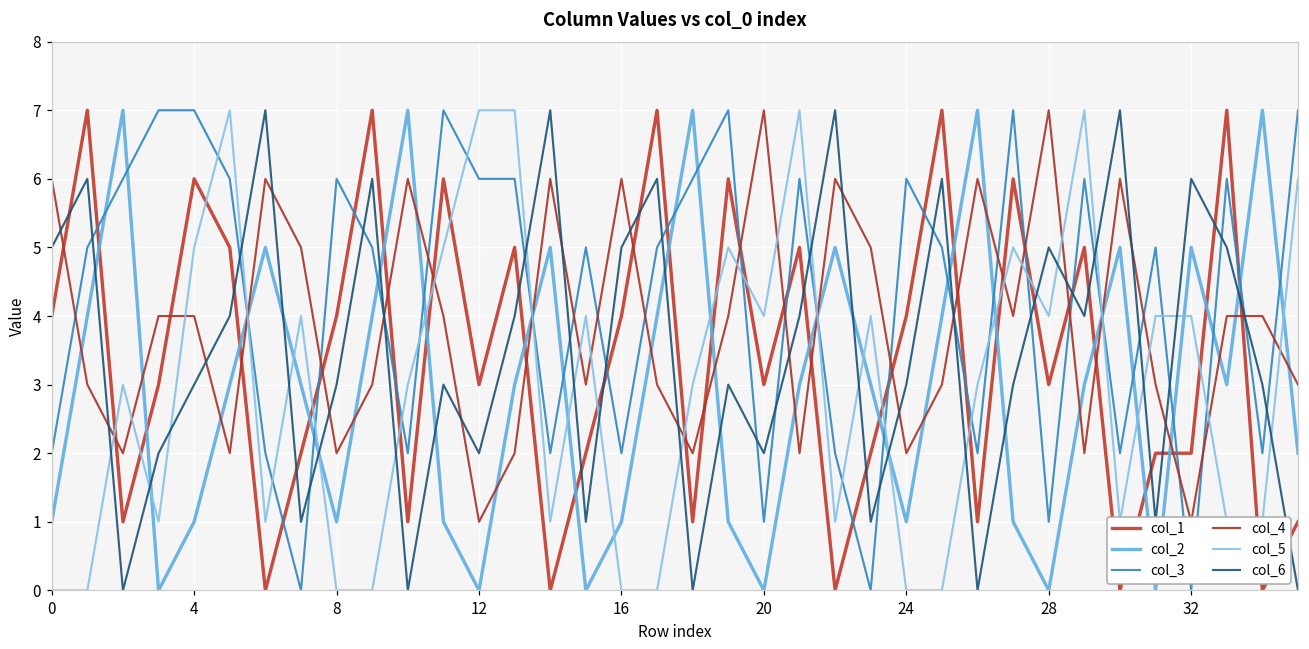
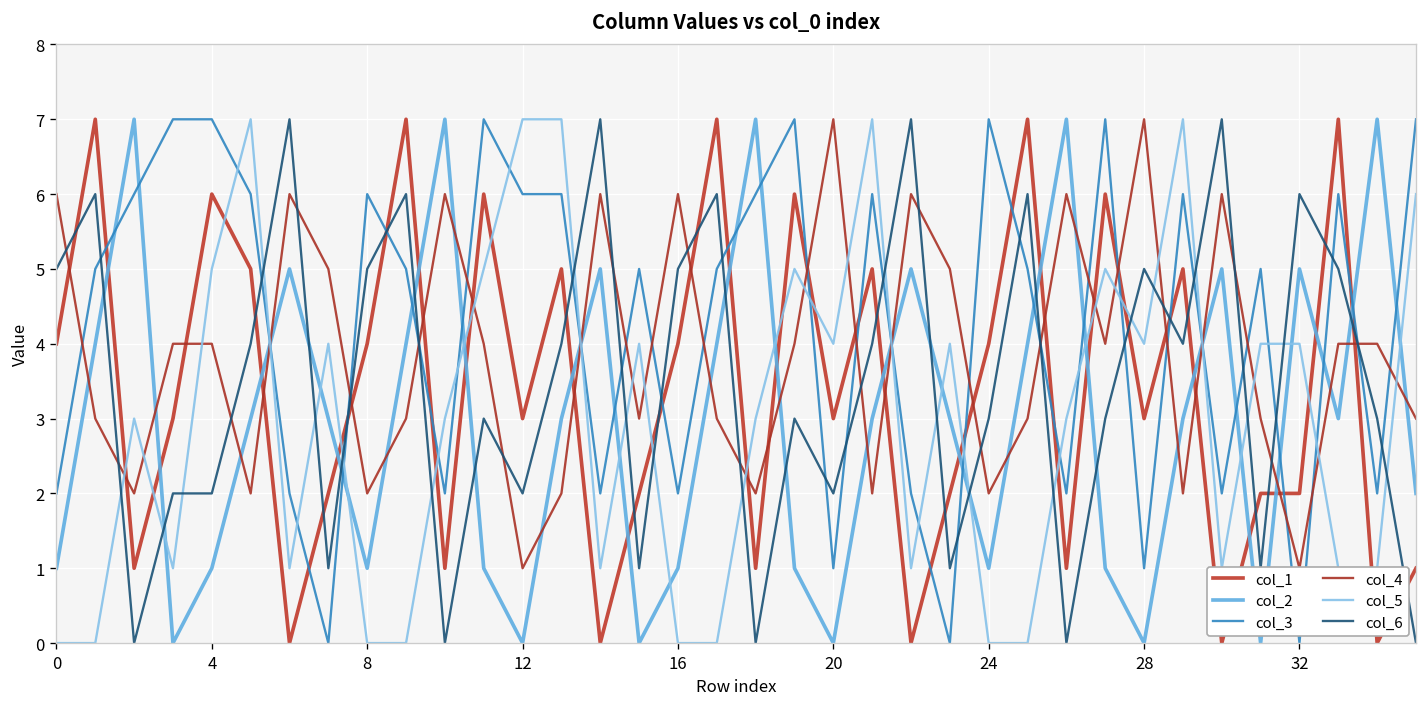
col_6, 4: 3 -> 2
col_6, 8: 3 -> 5
col_3, 24: 6 -> 7
